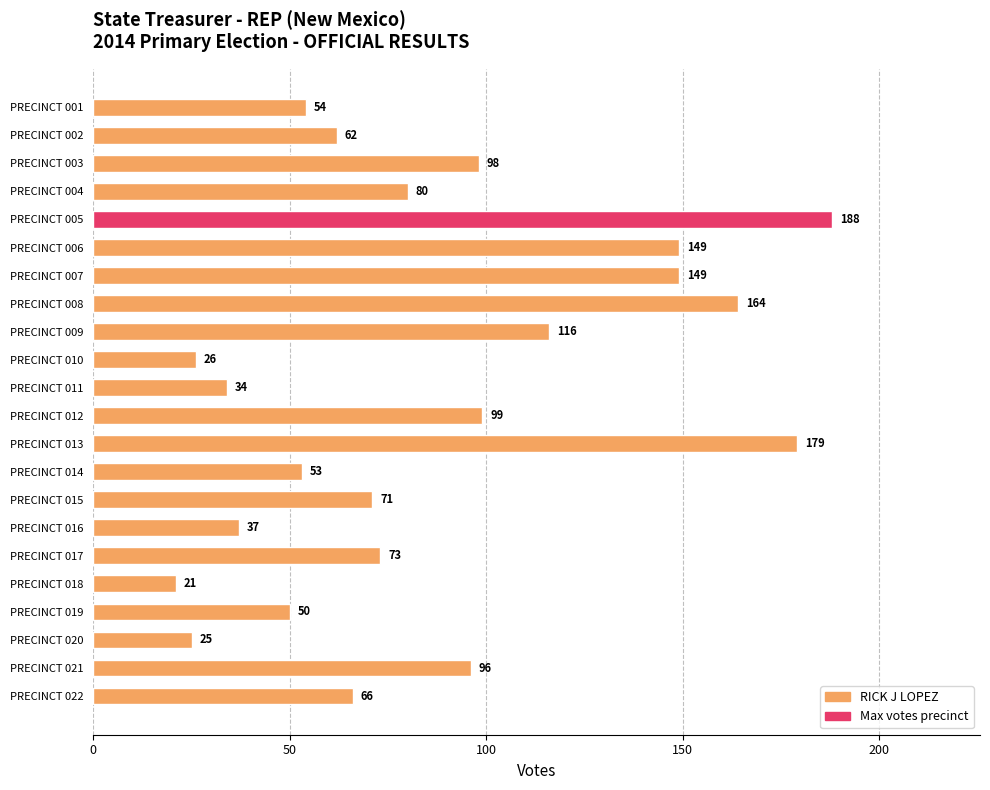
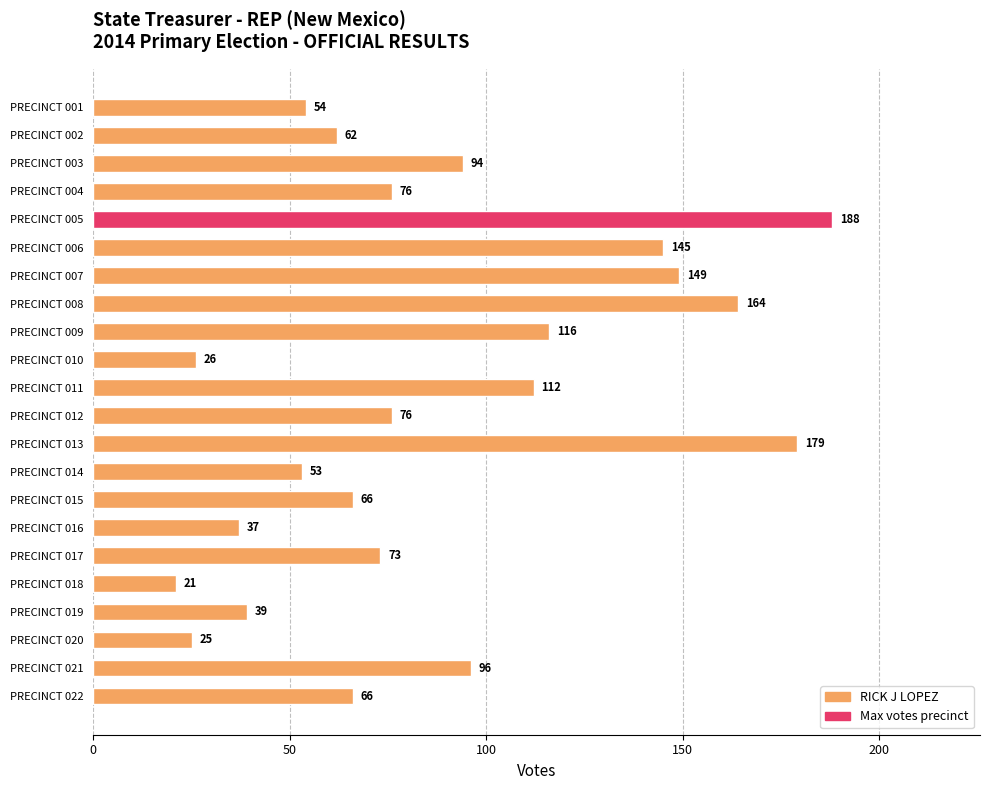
PRECINCT 003: 98 -> 94
PRECINCT 004: 80 -> 76
PRECINCT 006: 149 -> 145
PRECINCT 011: 34 -> 112
PRECINCT 012: 99 -> 76
PRECINCT 015: 71 -> 66
PRECINCT 019: 50 -> 39
